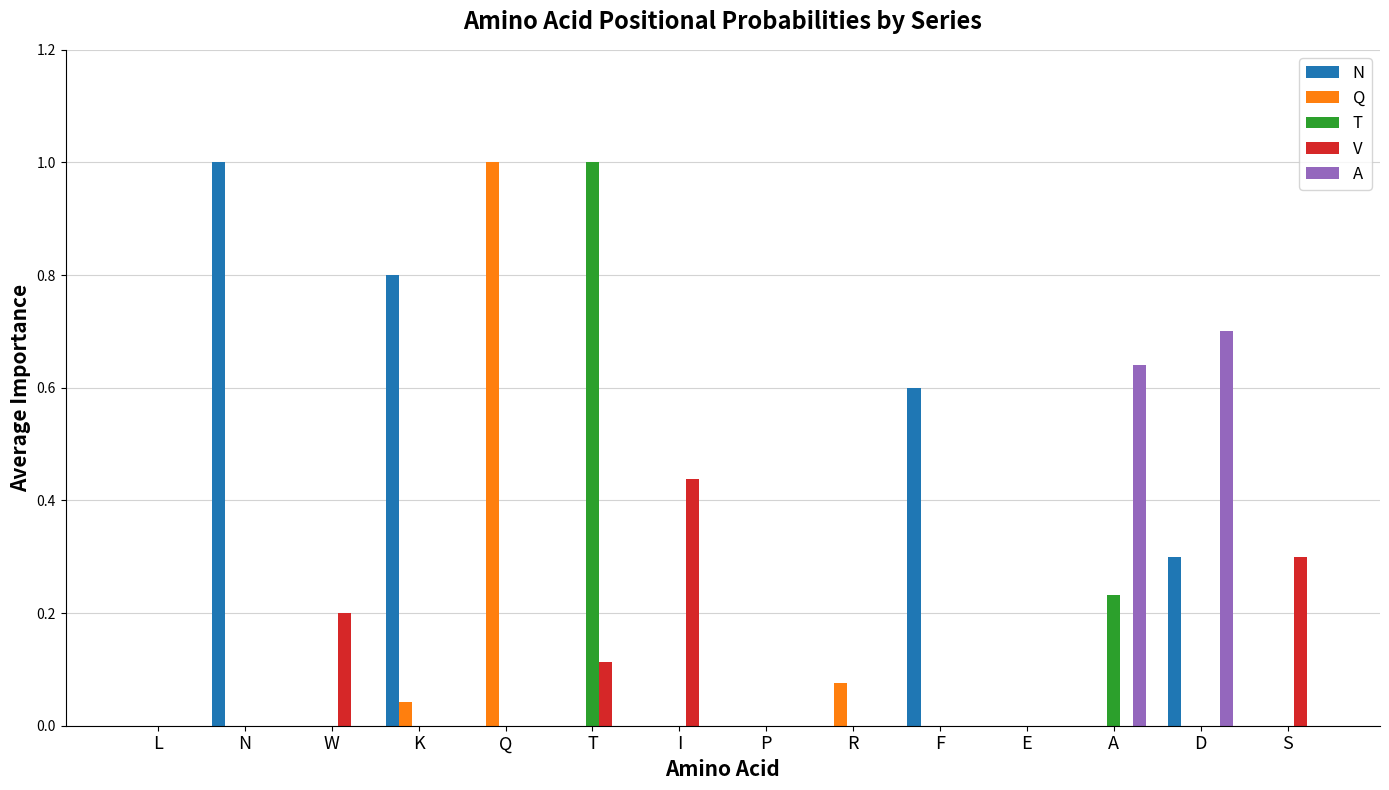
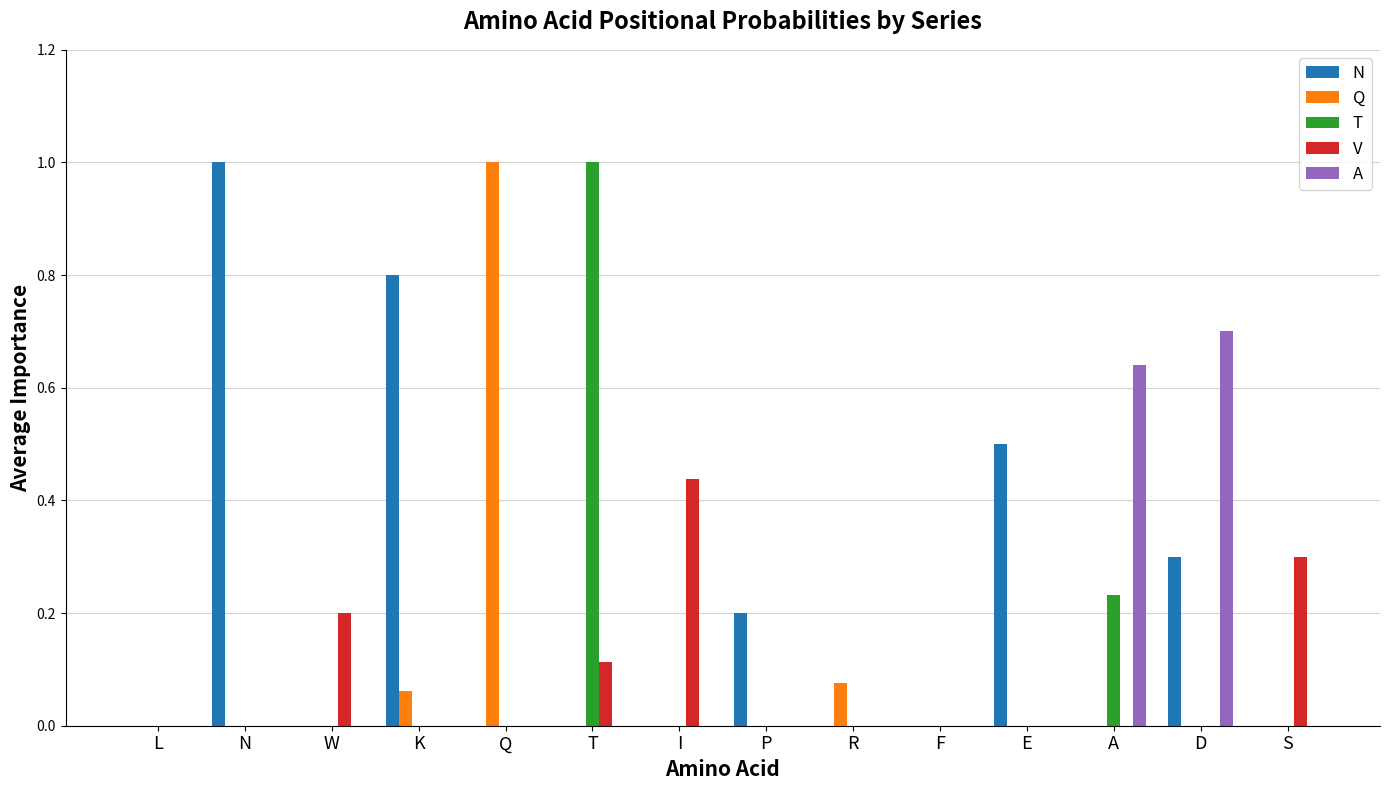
Q, K: 0.04 -> 0.06
N, P: 0.0 -> 0.2
N, F: 0.6 -> 0.0
N, E: 0.0 -> 0.5
